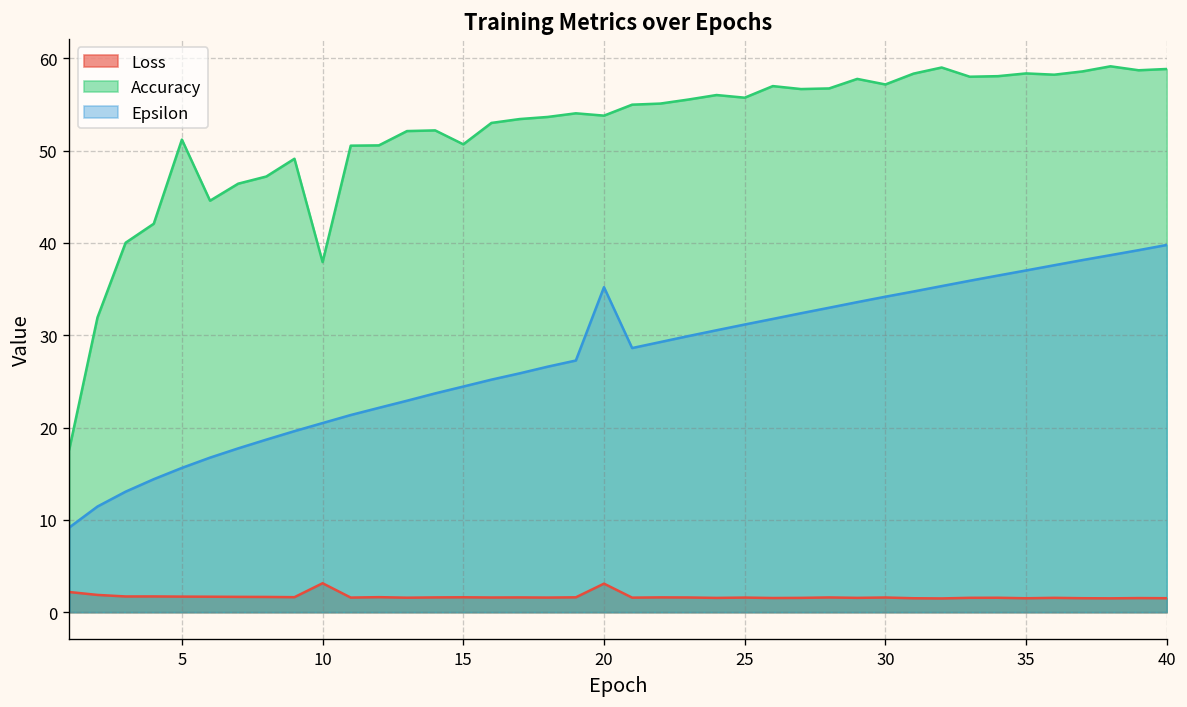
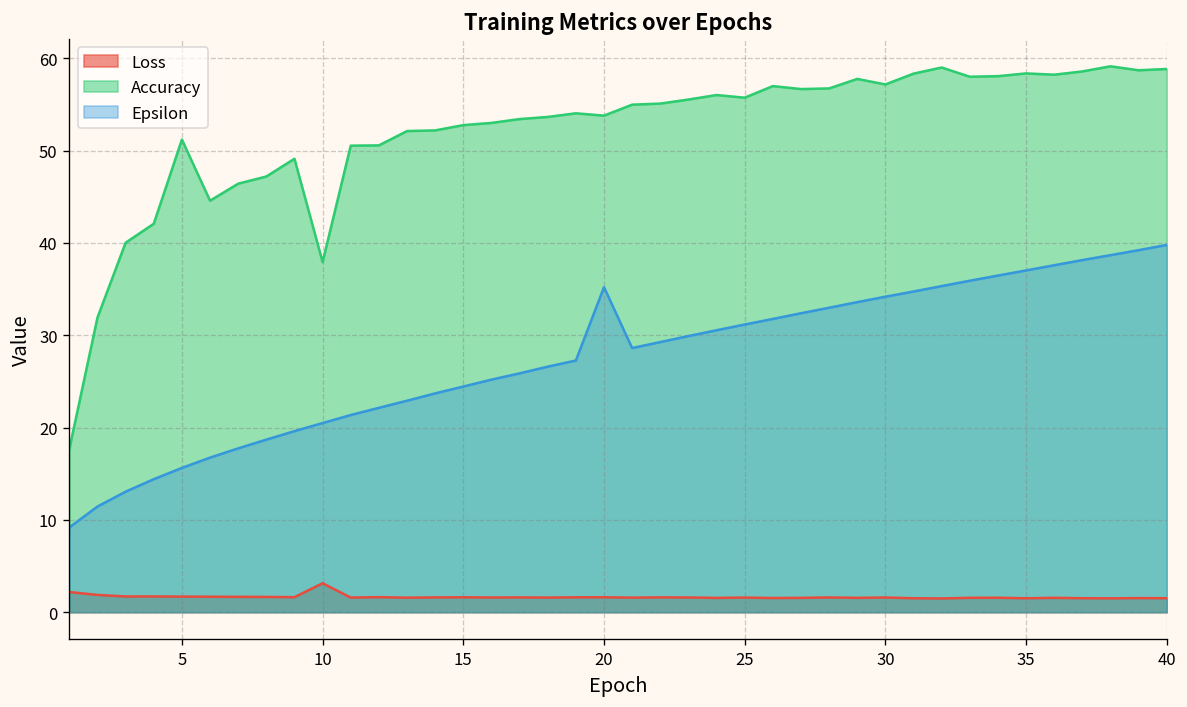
Accuracy, 15: 51 -> 53
Loss, 20: 3 -> 2
